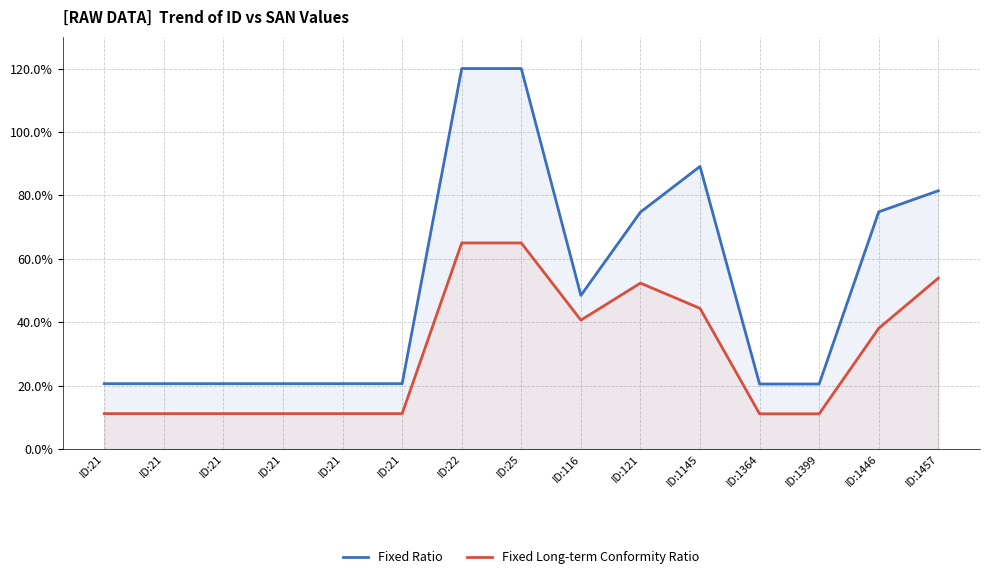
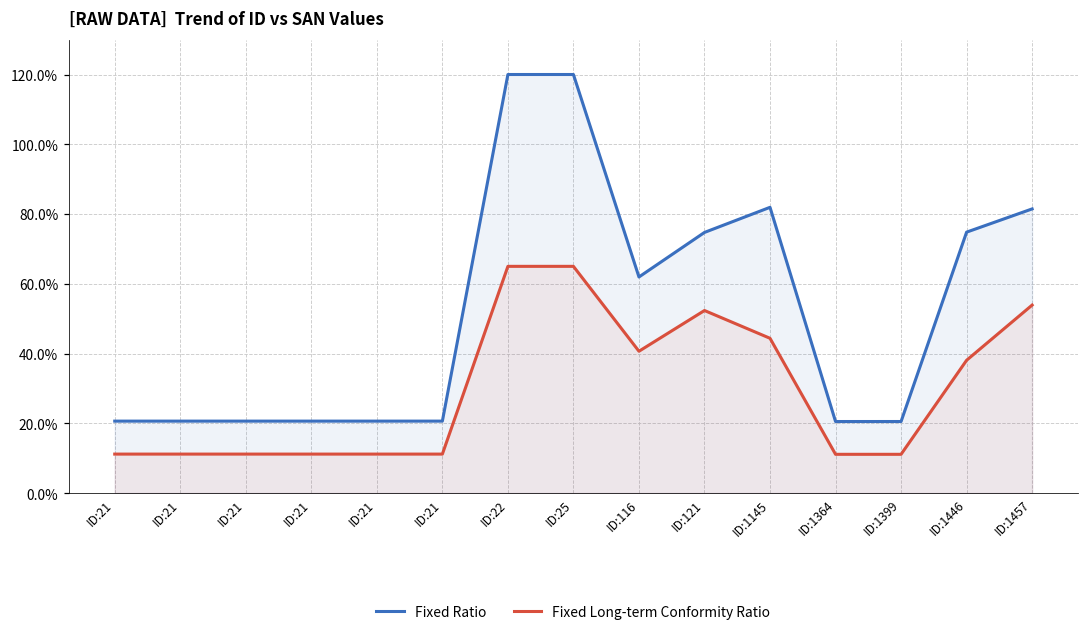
Fixed Ratio, ID:116: 48% -> 62%
Fixed Ratio, ID:1145: 89% -> 82%
